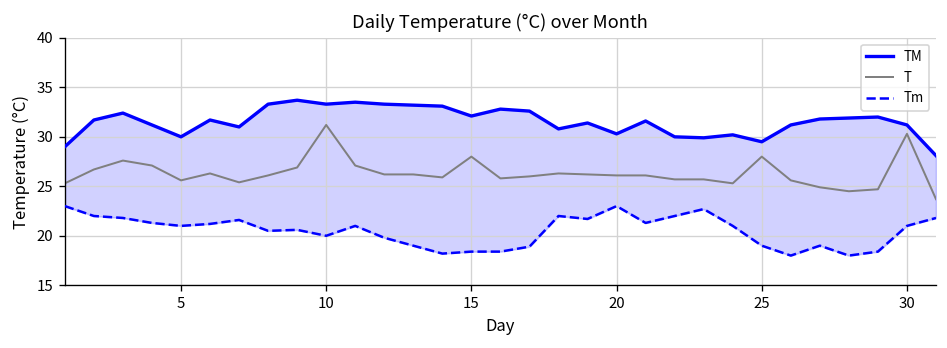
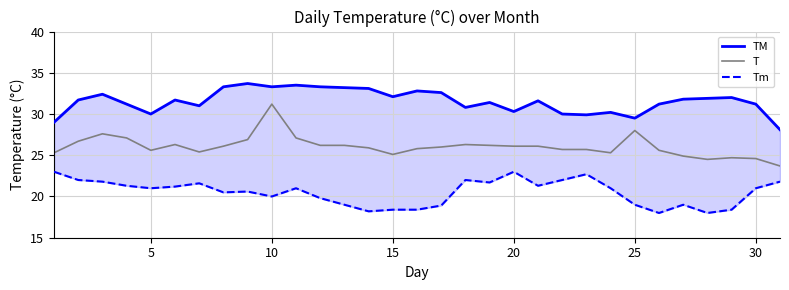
T, 15: 28 -> 25
T, 30: 30 -> 25
